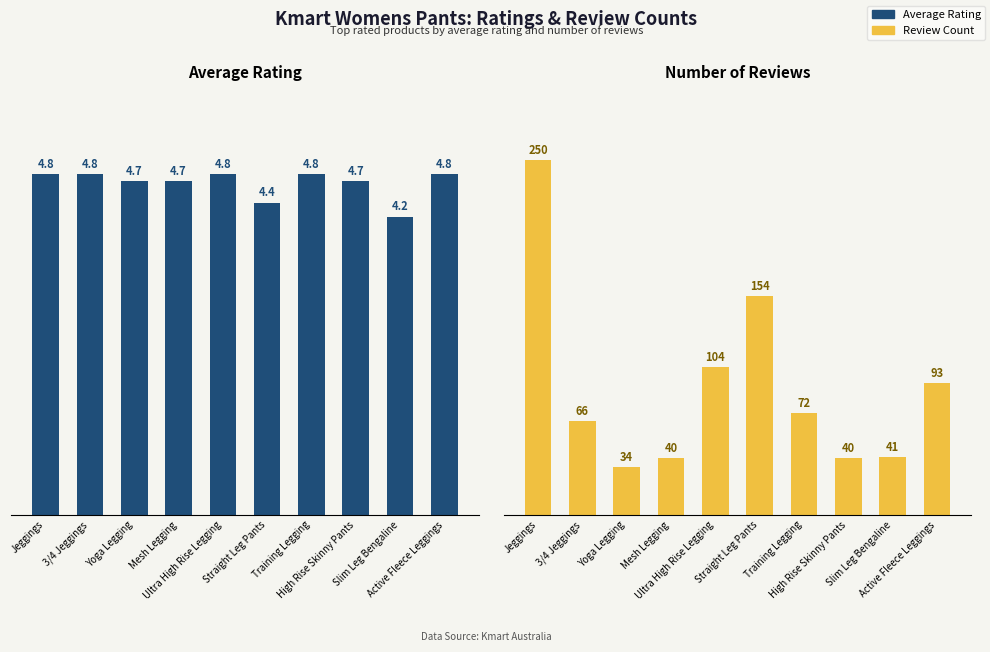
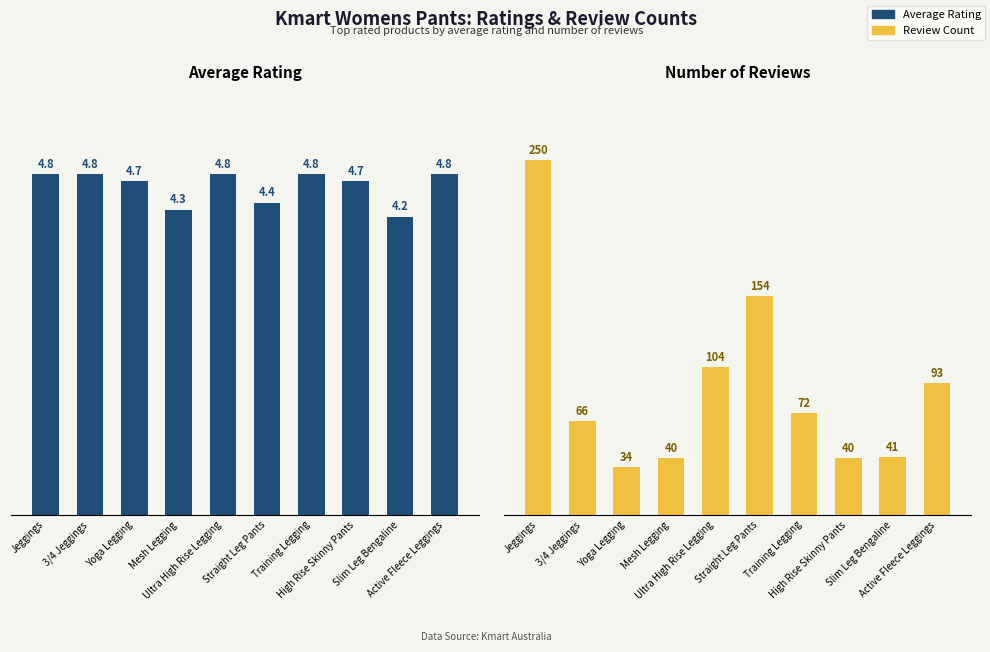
Average Rating, Mesh Legging: 4.7 -> 4.3
